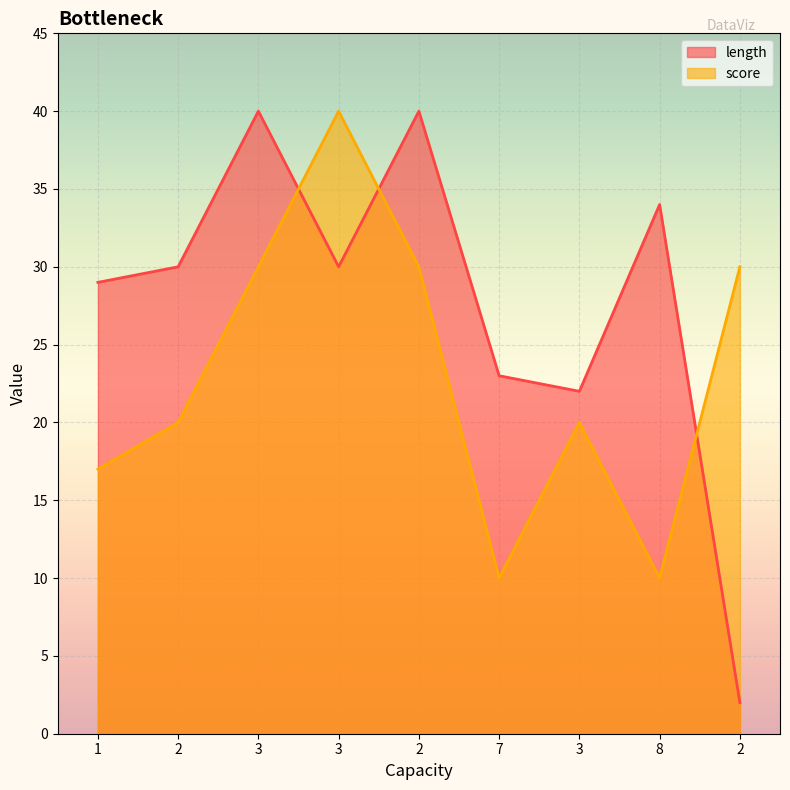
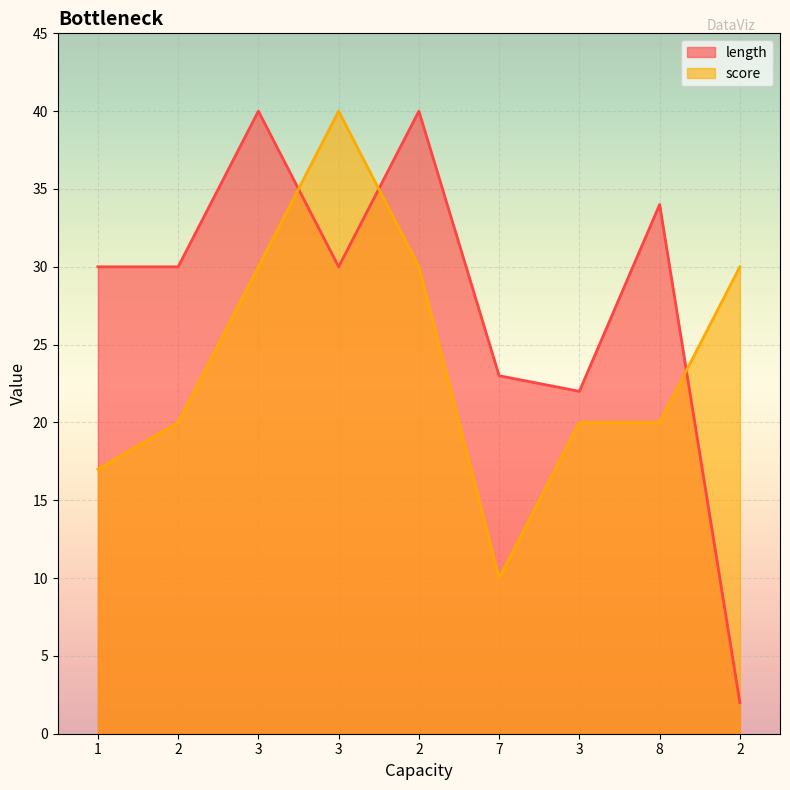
length, 1: 29 -> 30
score, 8: 10 -> 20
